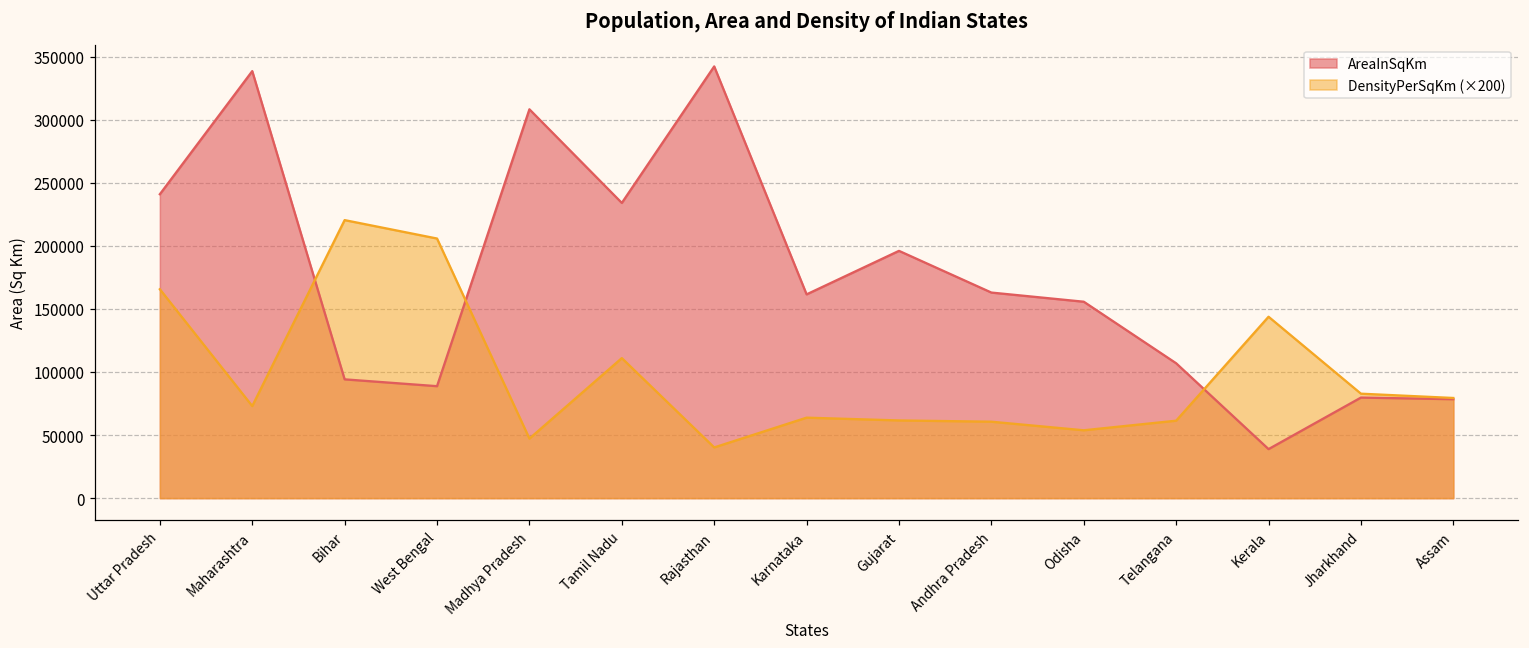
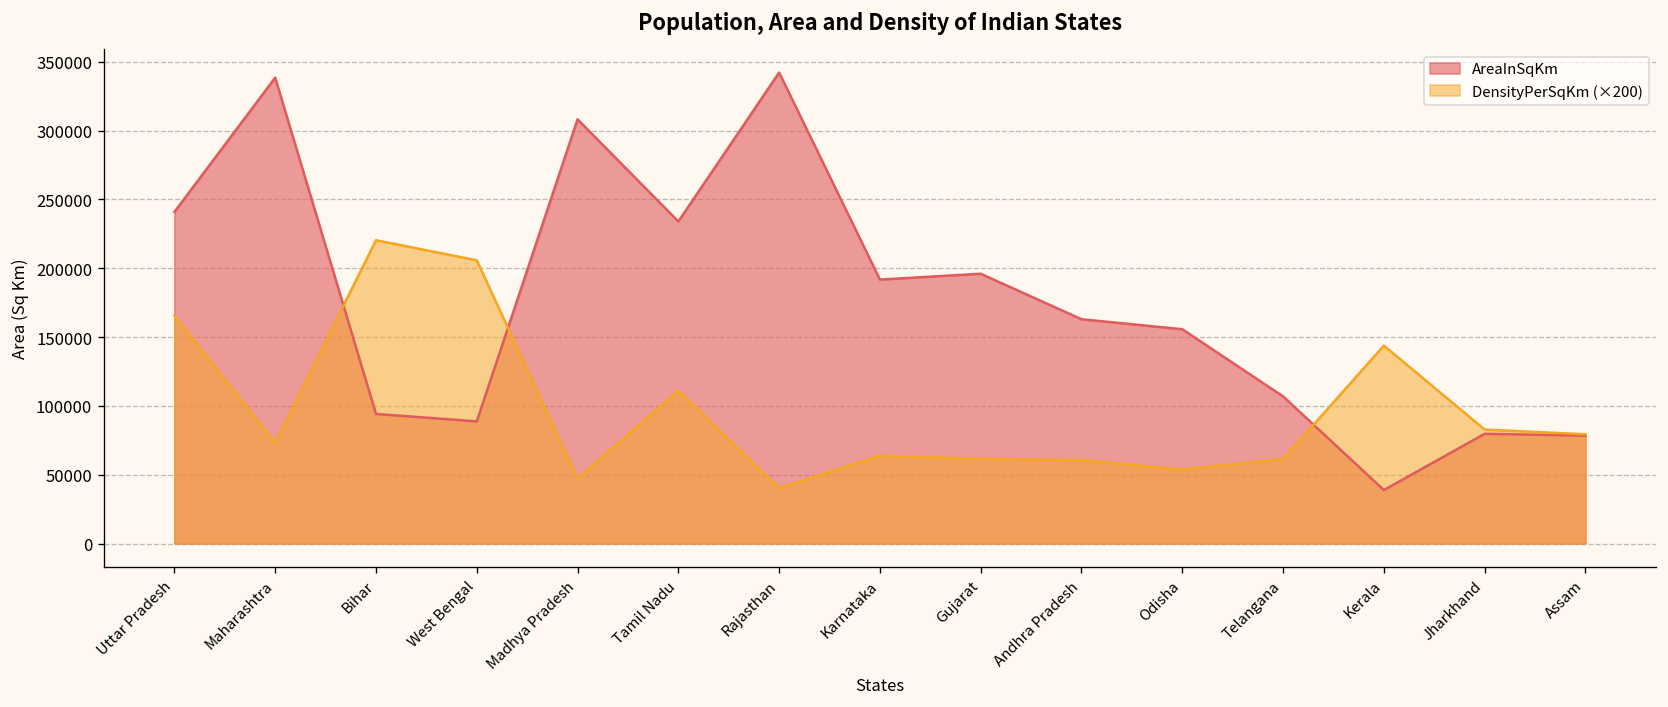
AreaInSqKm, Karnataka: 162000 -> 192000
